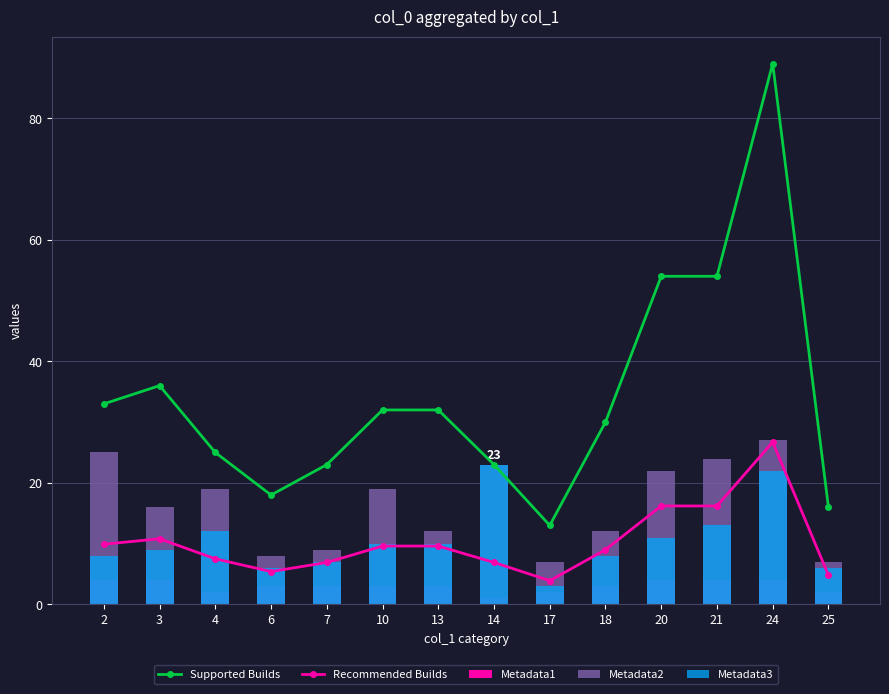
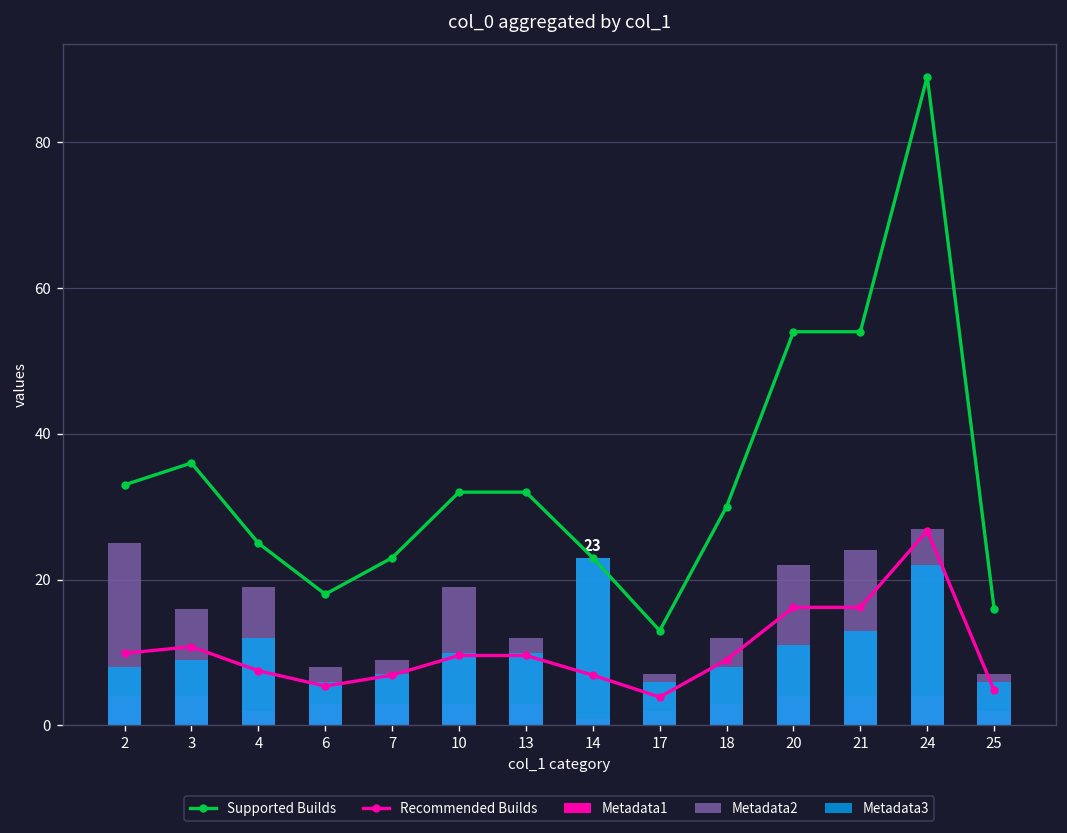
Metadata3, 17: 3 -> 6
